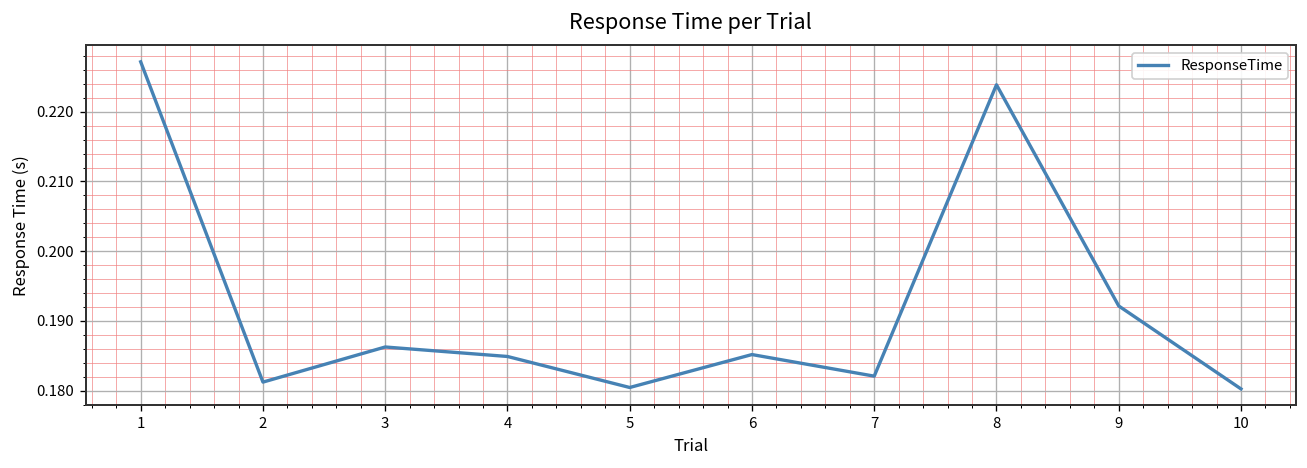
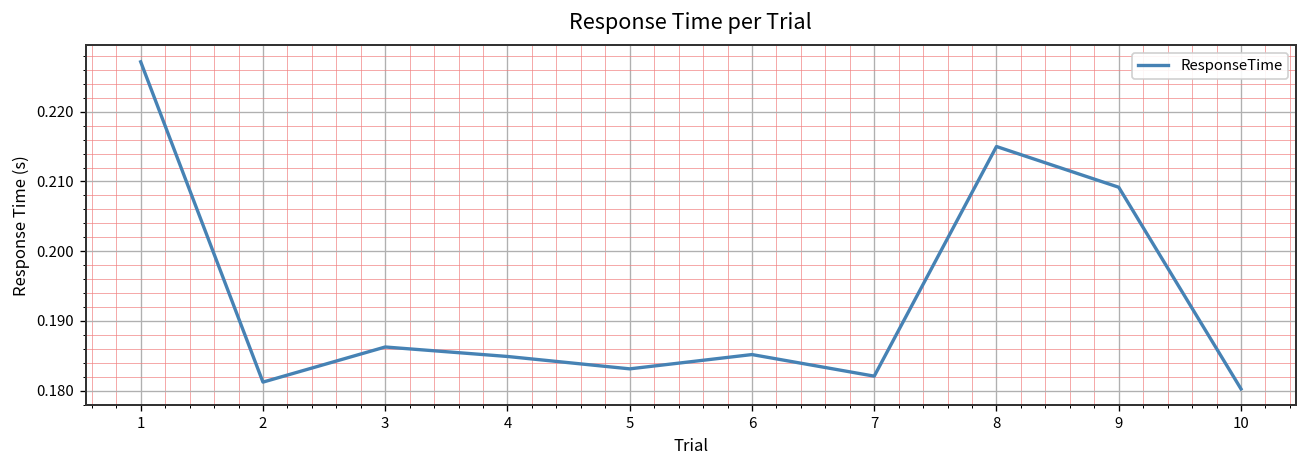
5: 0.180 -> 0.183
8: 0.224 -> 0.215
9: 0.192 -> 0.209
